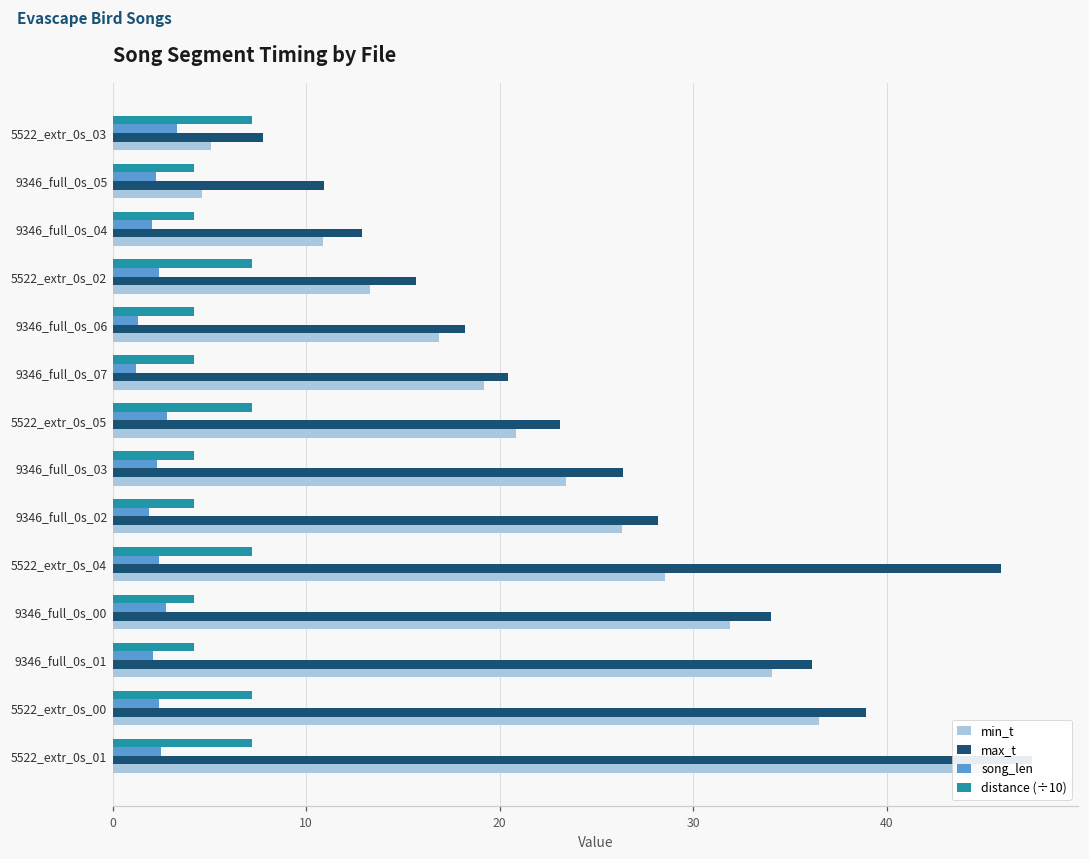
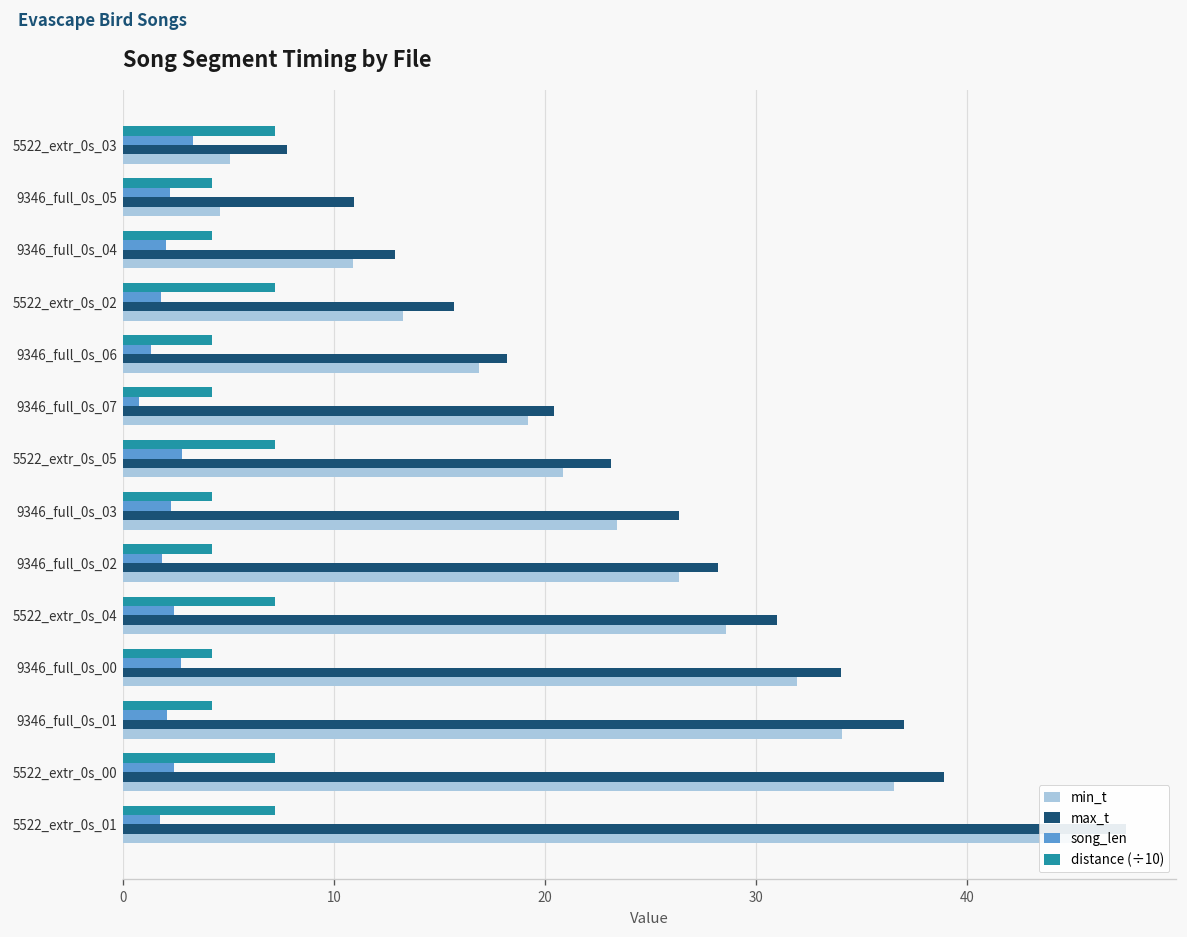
song_len, 5522_extr_0s_02: 2.4 -> 1.8
song_len, 9346_full_0s_07: 1.2 -> 0.8
max_t, 5522_extr_0s_04: 45.9 -> 31.0
max_t, 9346_full_0s_01: 36.1 -> 37.0
song_len, 5522_extr_0s_01: 2.5 -> 1.8
